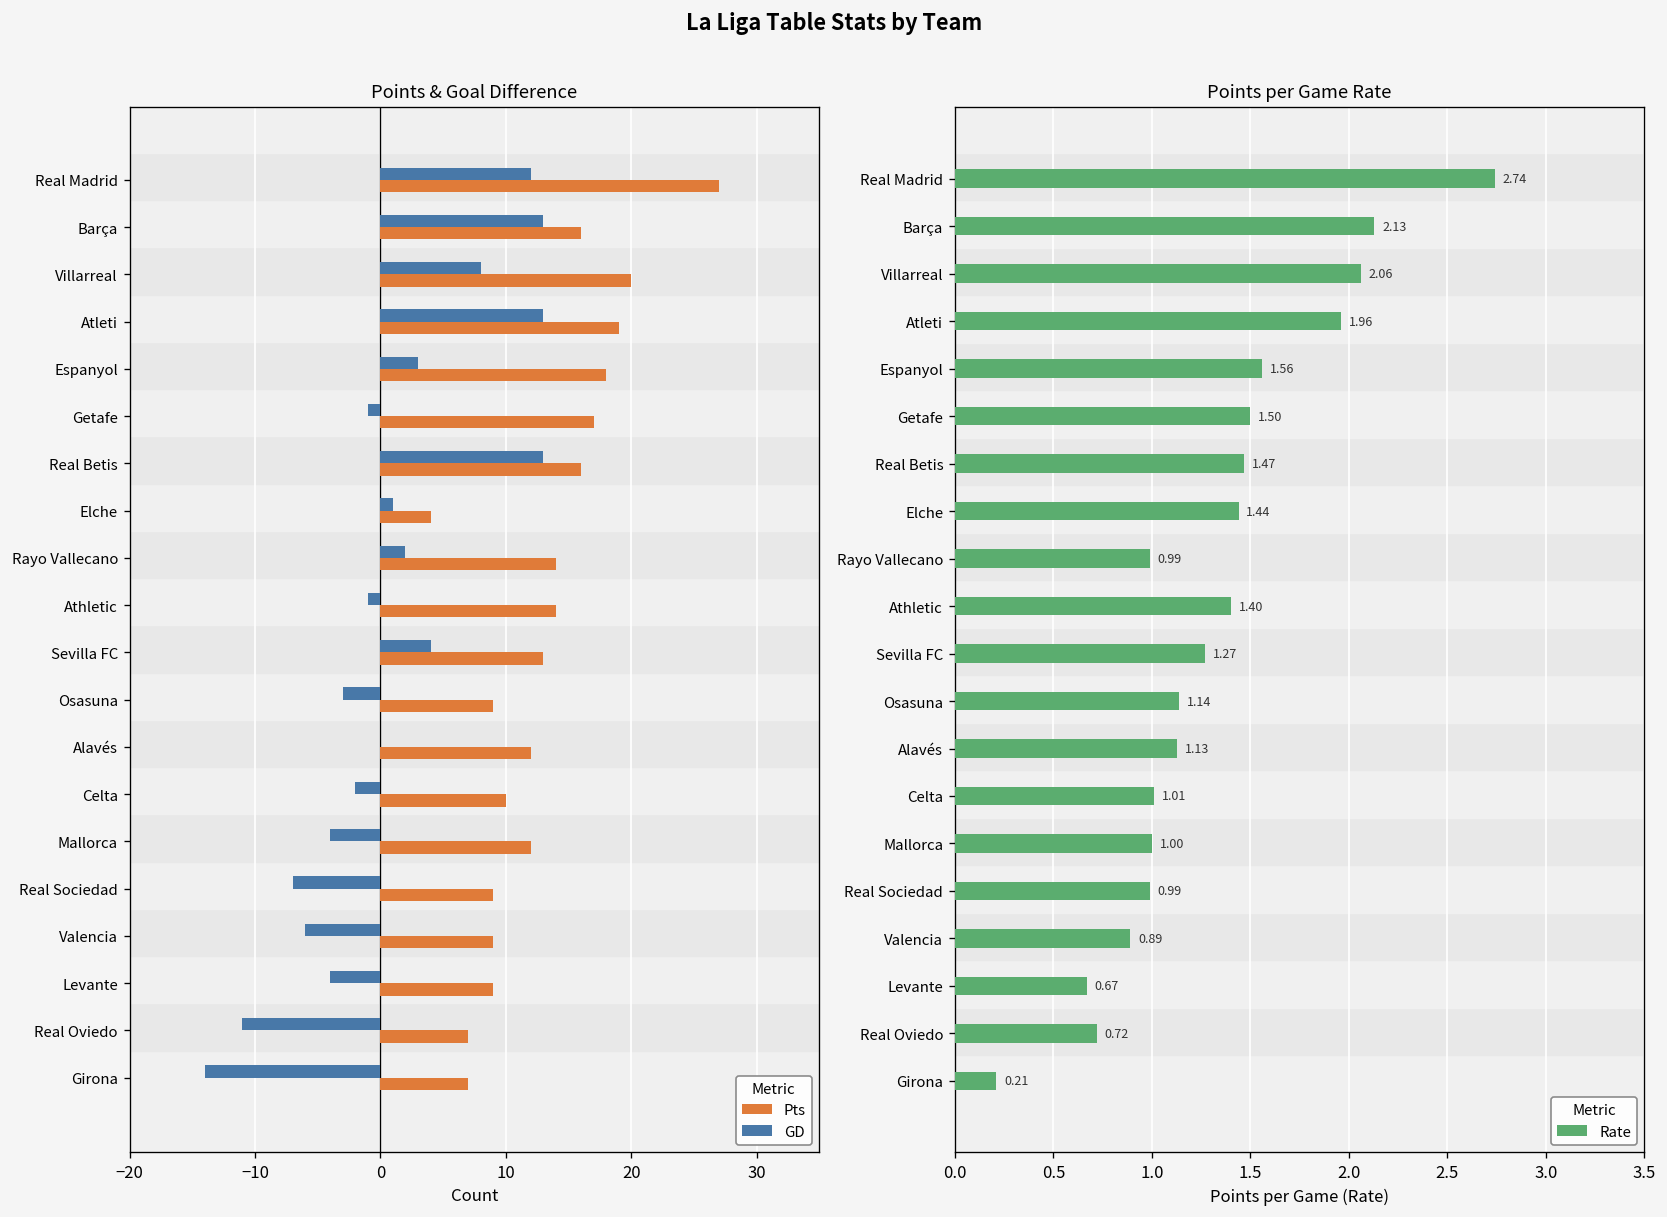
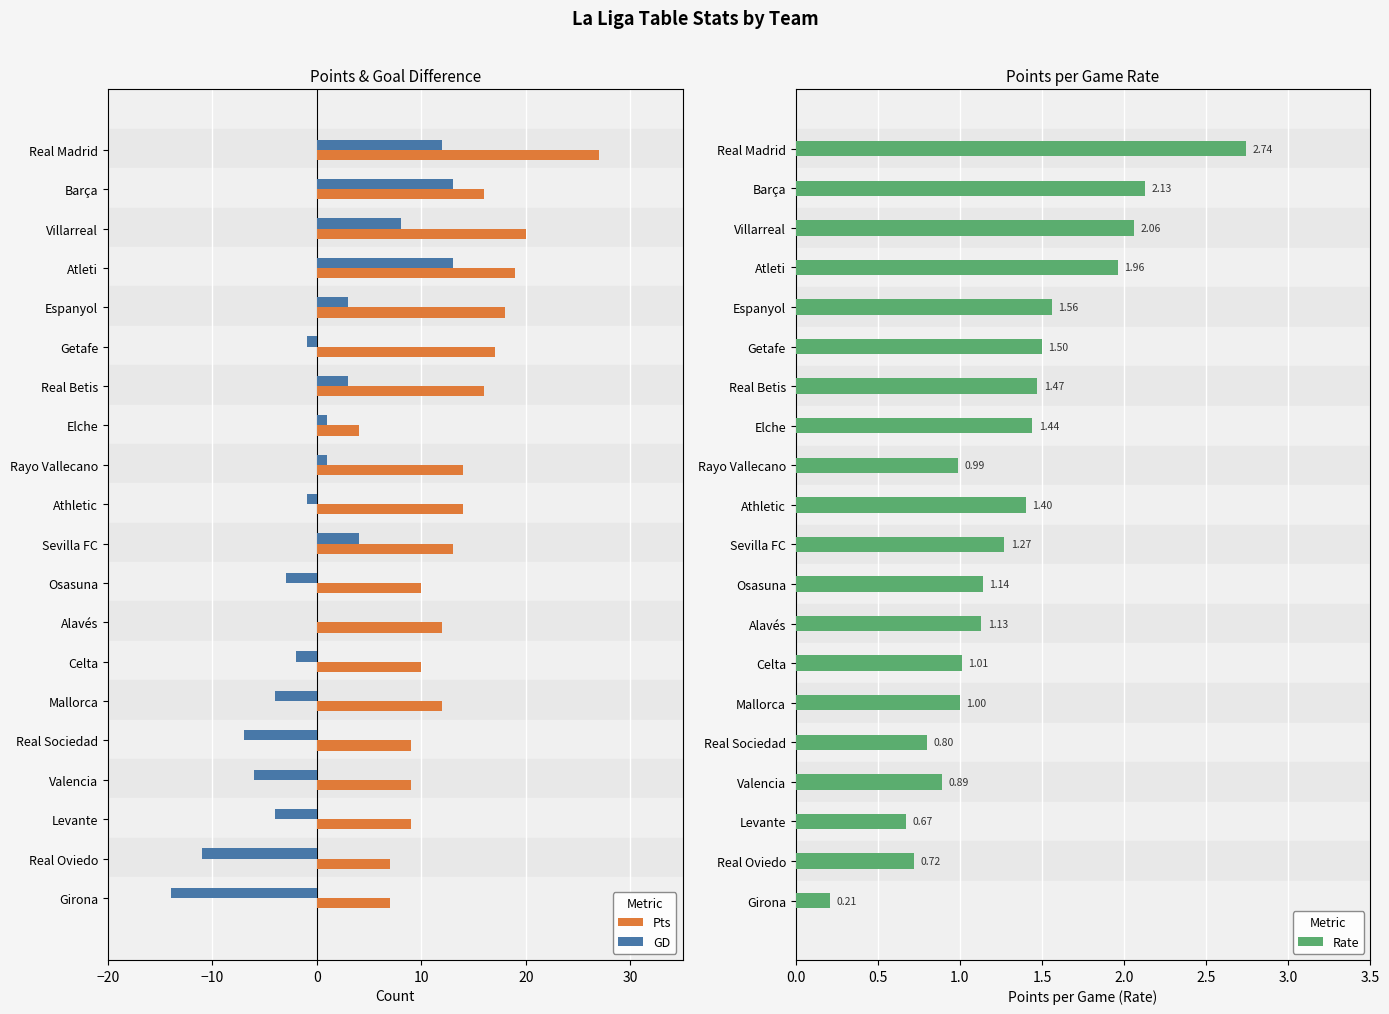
Points & Goal Difference, GD, Real Betis: 13 -> 3
Points & Goal Difference, GD, Rayo Vallecano: 2 -> 1
Points & Goal Difference, Pts, Osasuna: 9 -> 10
Points per Game Rate, Real Sociedad: 0.99 -> 0.80
